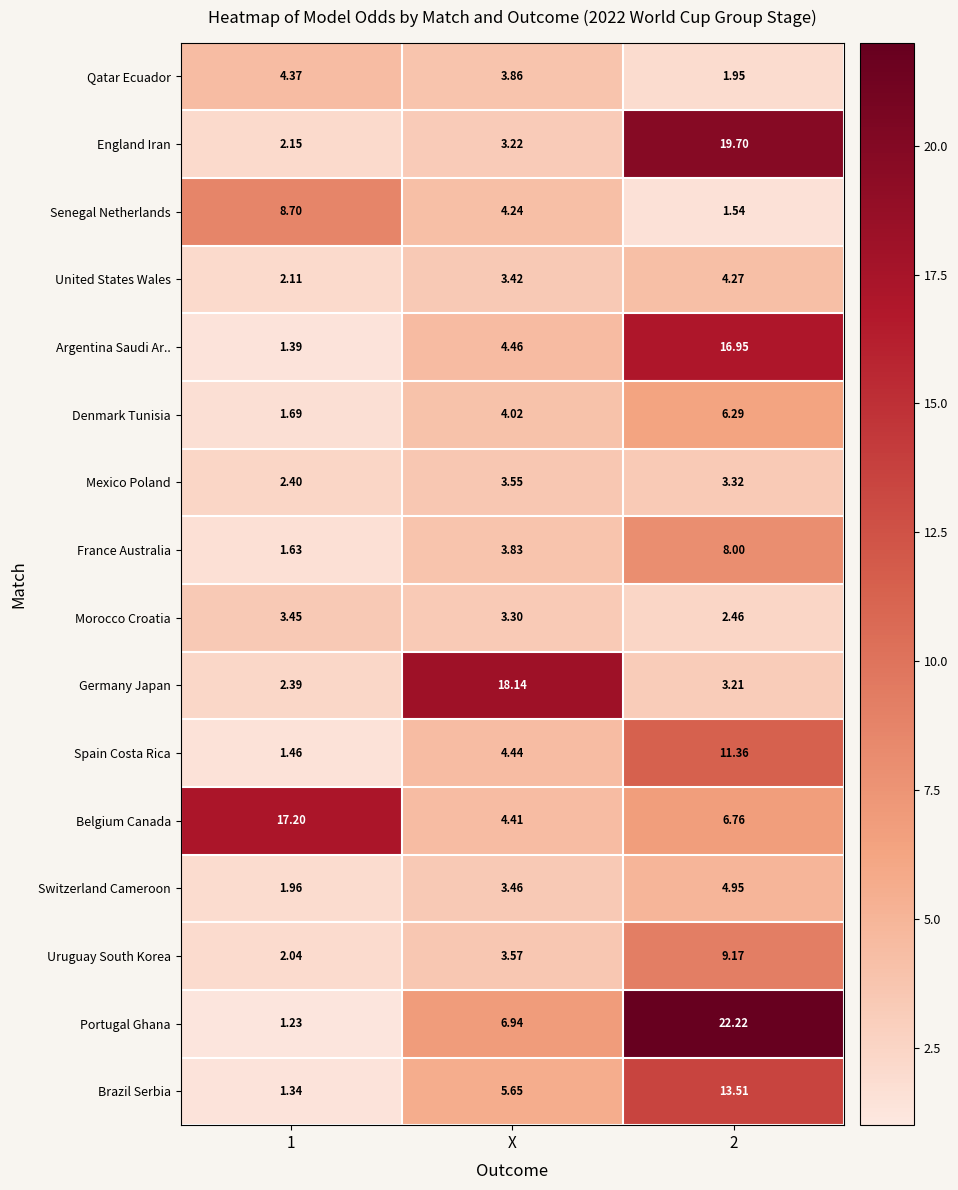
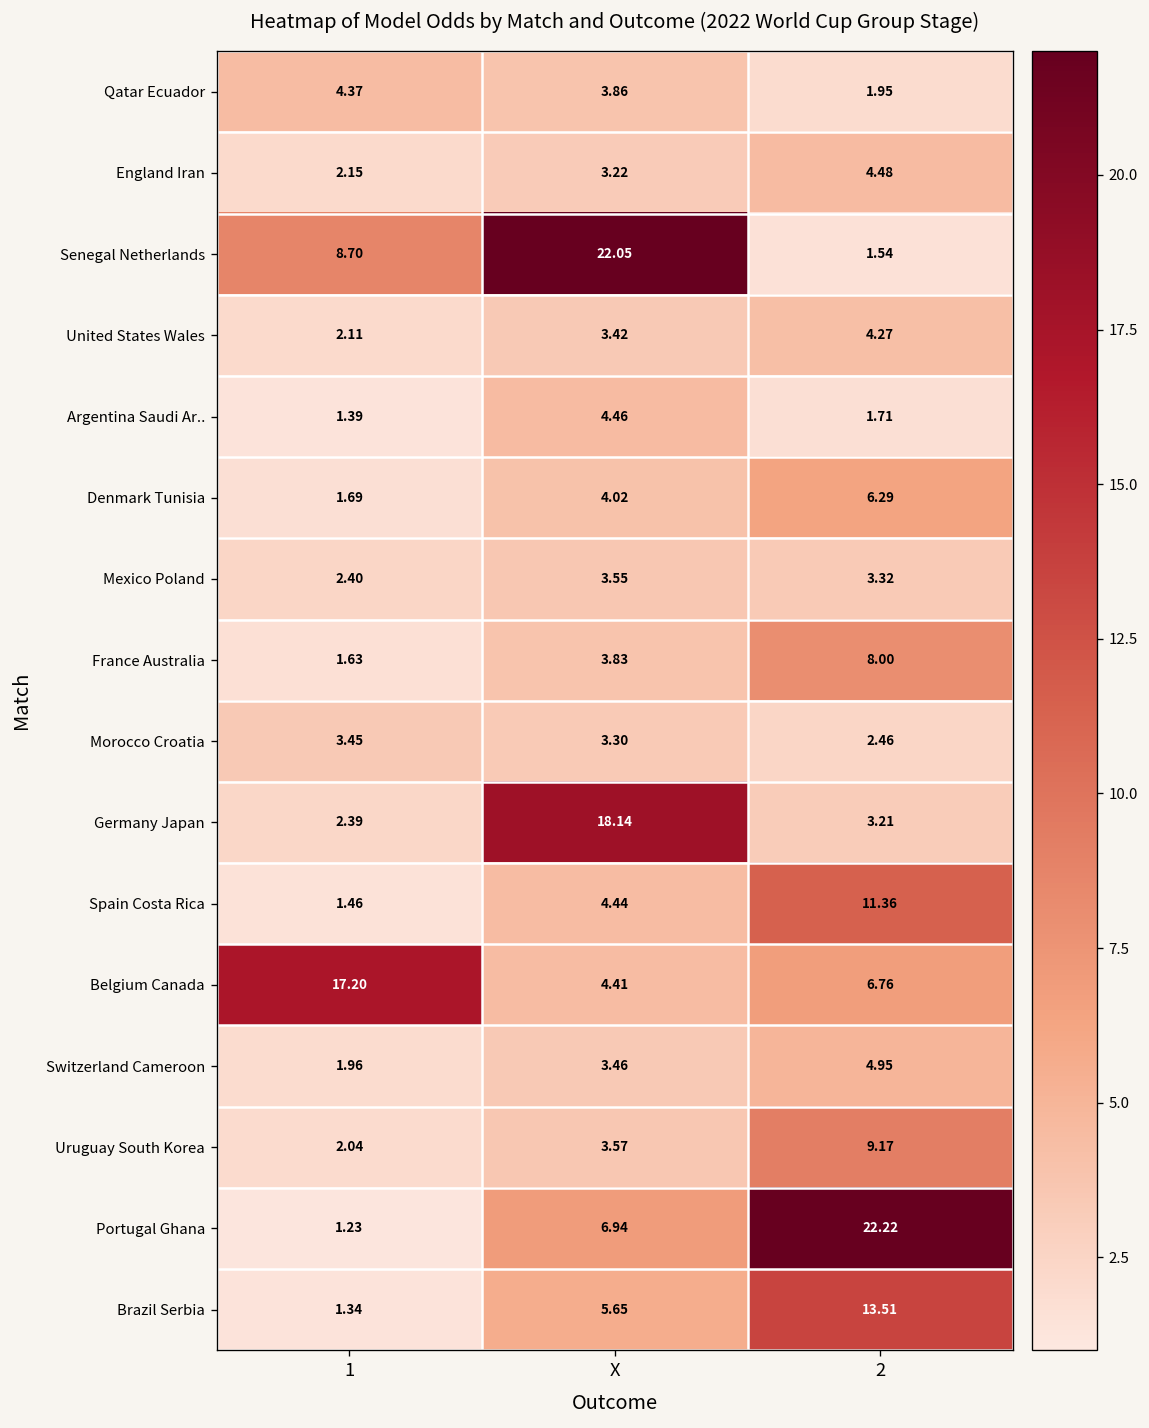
England Iran, 2: 19.70 -> 4.48
Senegal Netherlands, X: 4.24 -> 22.05
Argentina Saudi Ar.., 2: 16.95 -> 1.71
